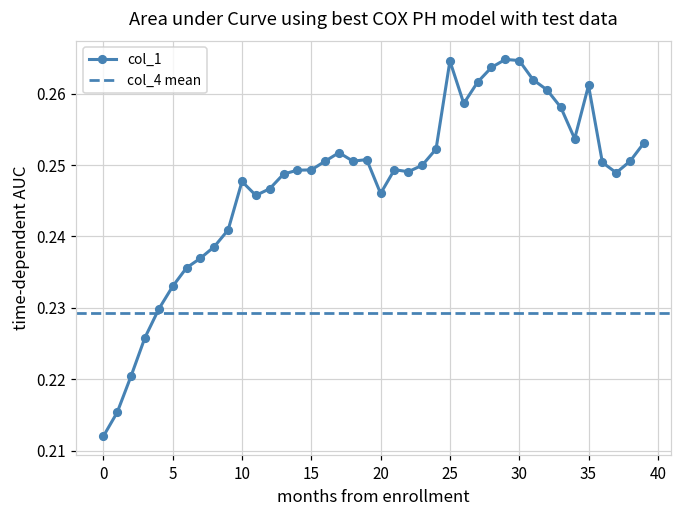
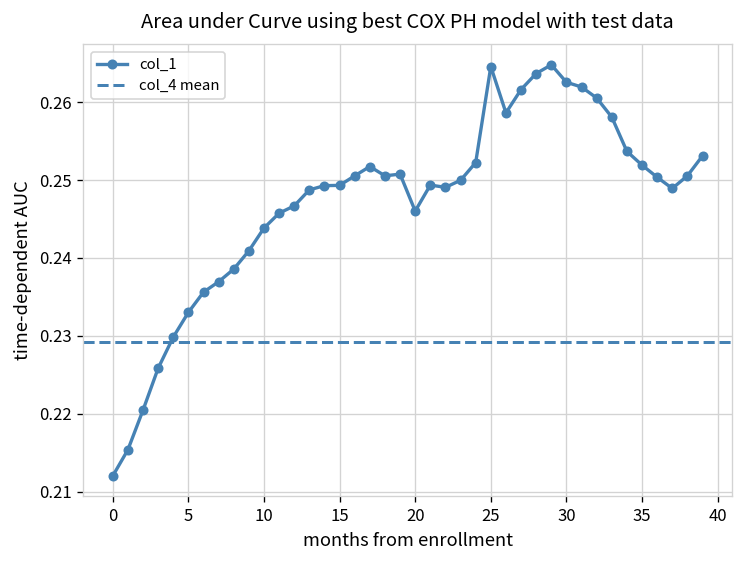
10: 0.248 -> 0.244
30: 0.265 -> 0.263
35: 0.261 -> 0.252
